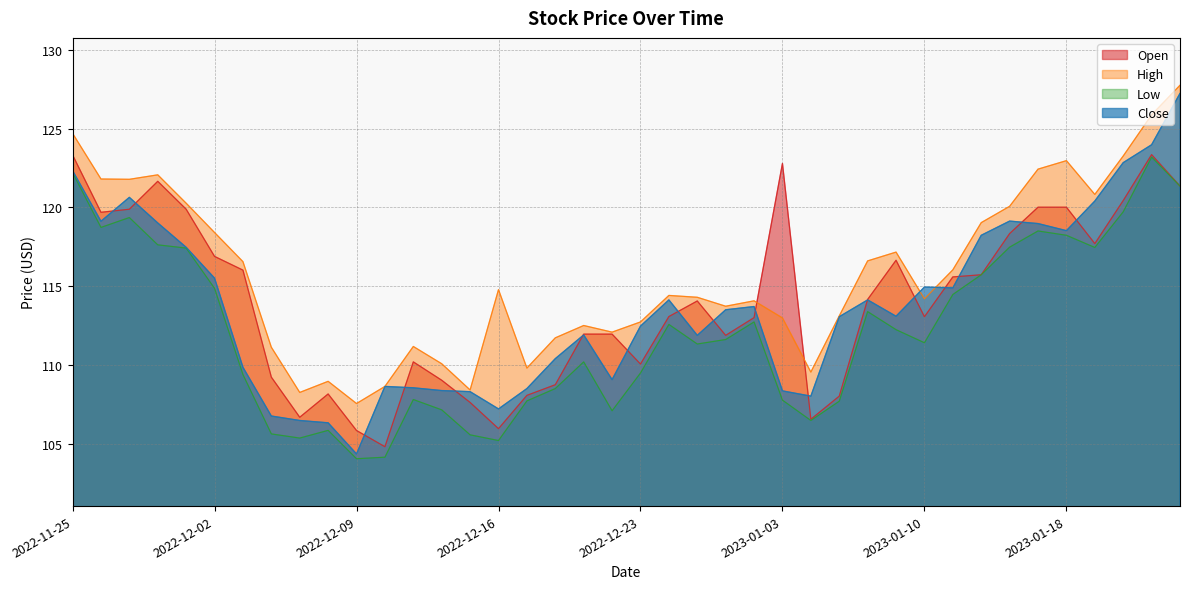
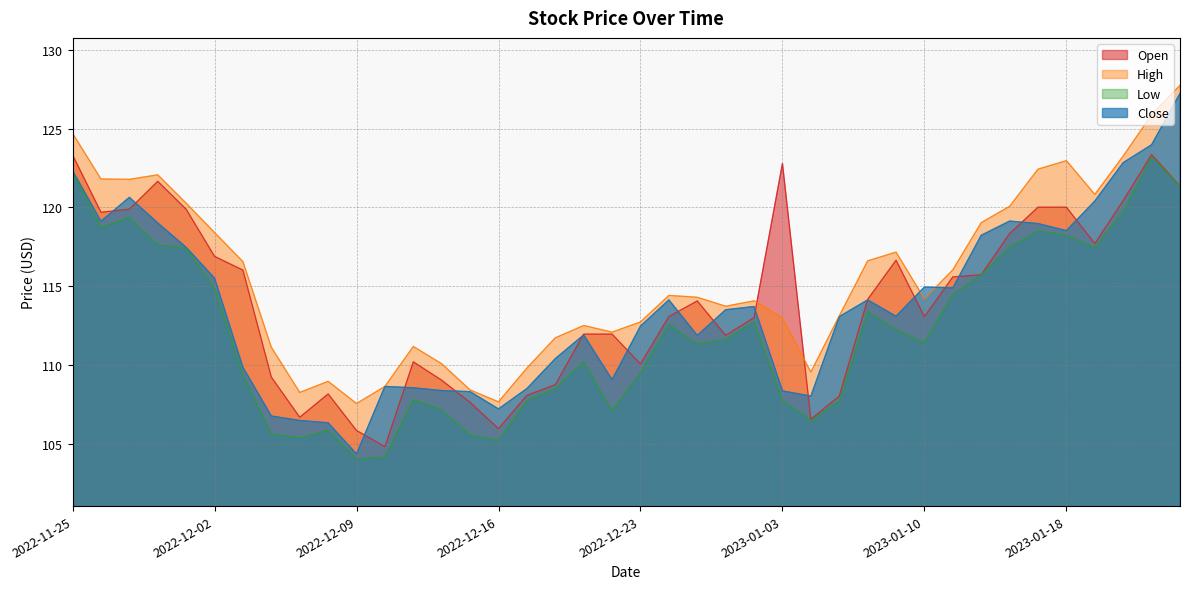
High, 2022-12-16: 114.8 -> 107.7
